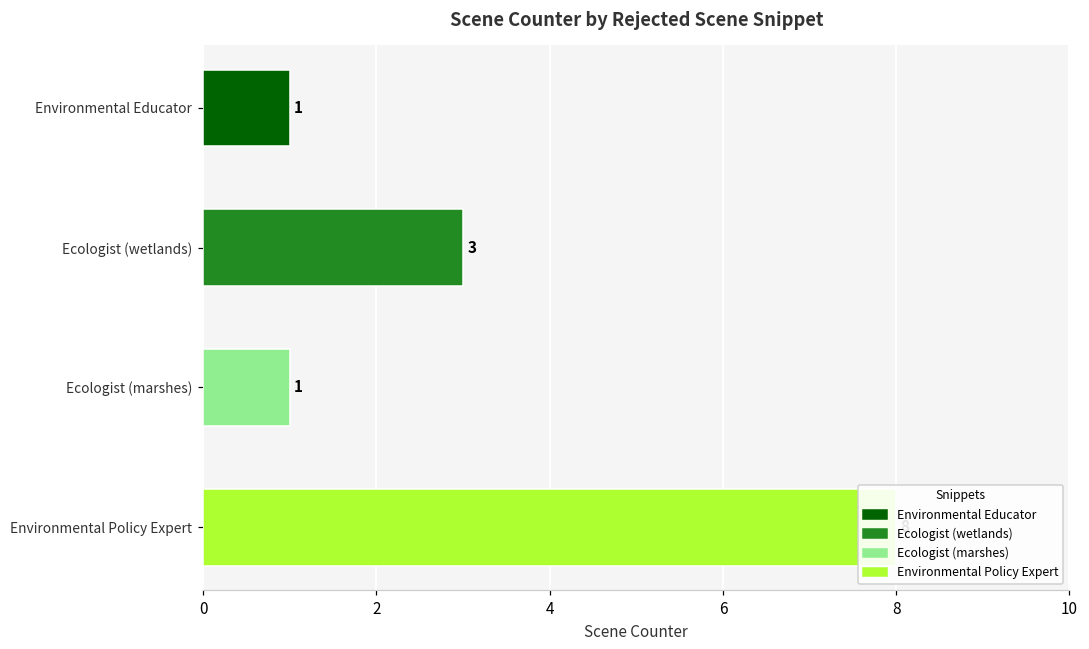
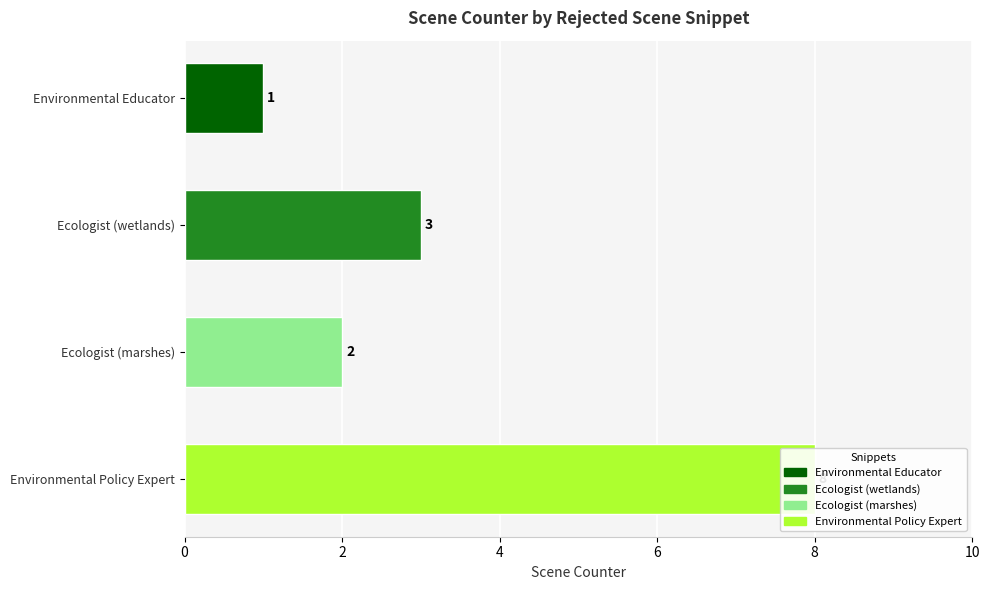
Ecologist (marshes): 1 -> 2
